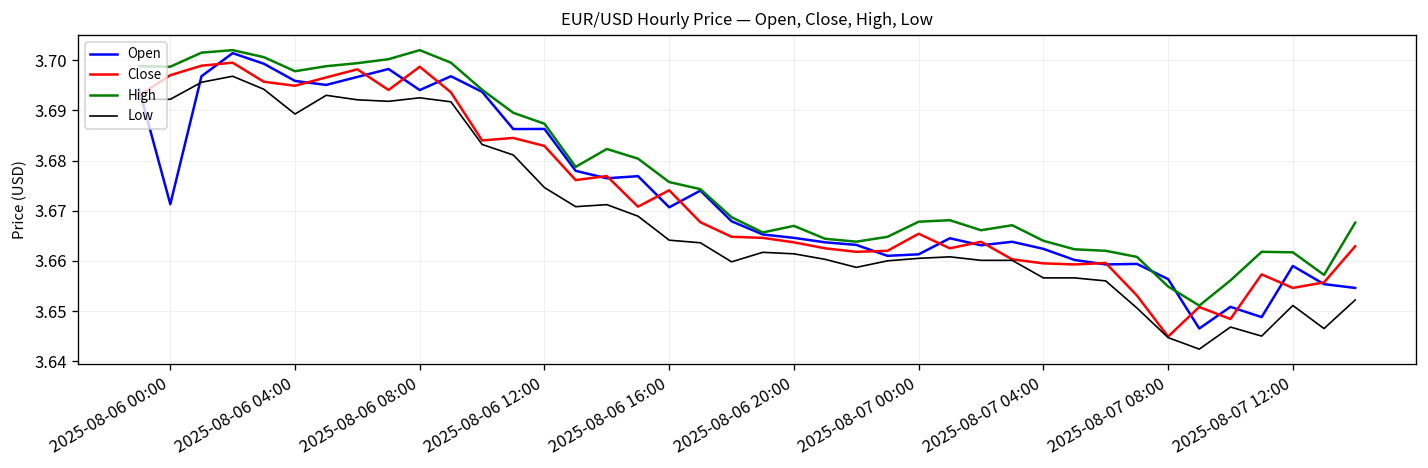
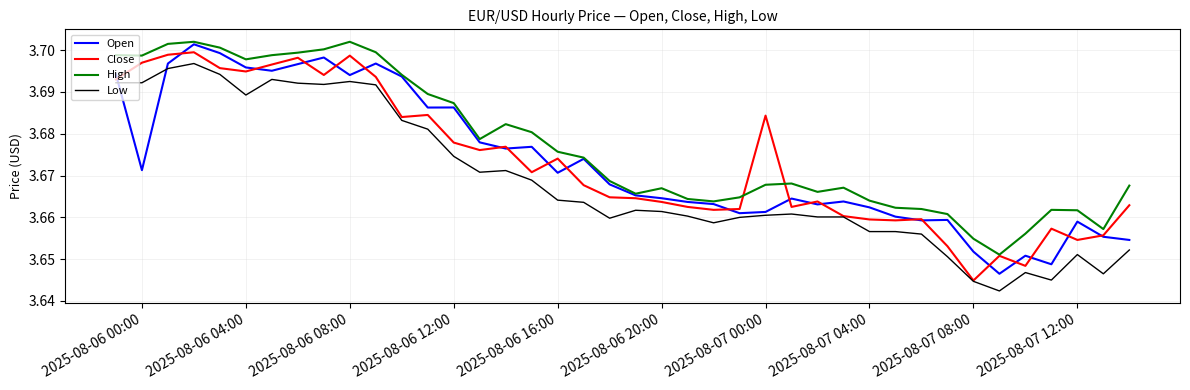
Close, 2025-08-06 12:00: 3.683 -> 3.678
Close, 2025-08-07 00:00: 3.665 -> 3.684
Open, 2025-08-07 08:00: 3.656 -> 3.652
